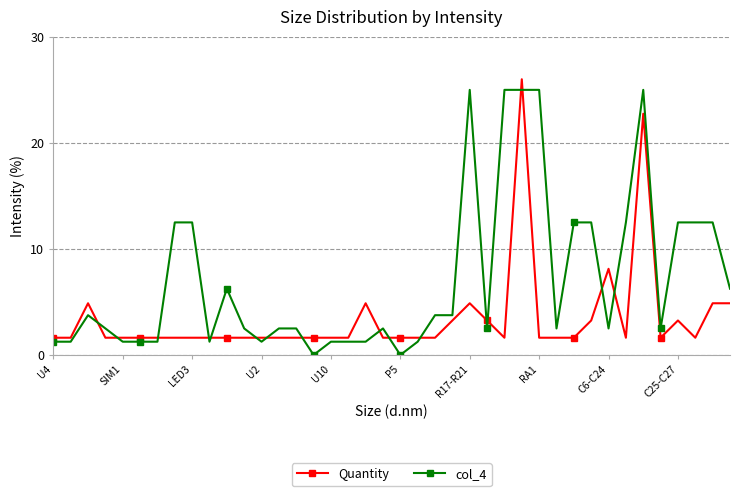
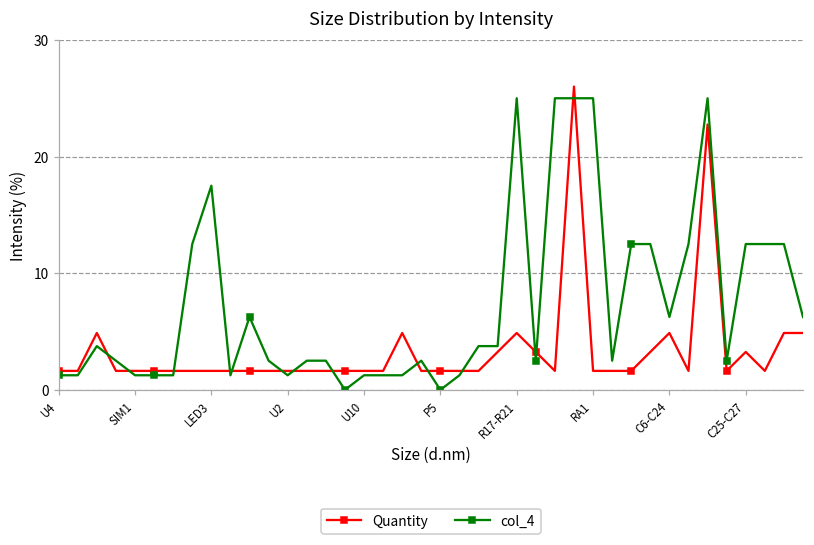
col_4, LED3: 12.5 -> 17.5
Quantity, C6-C24: 8.1 -> 4.9
col_4, C6-C24: 2.5 -> 6.3
